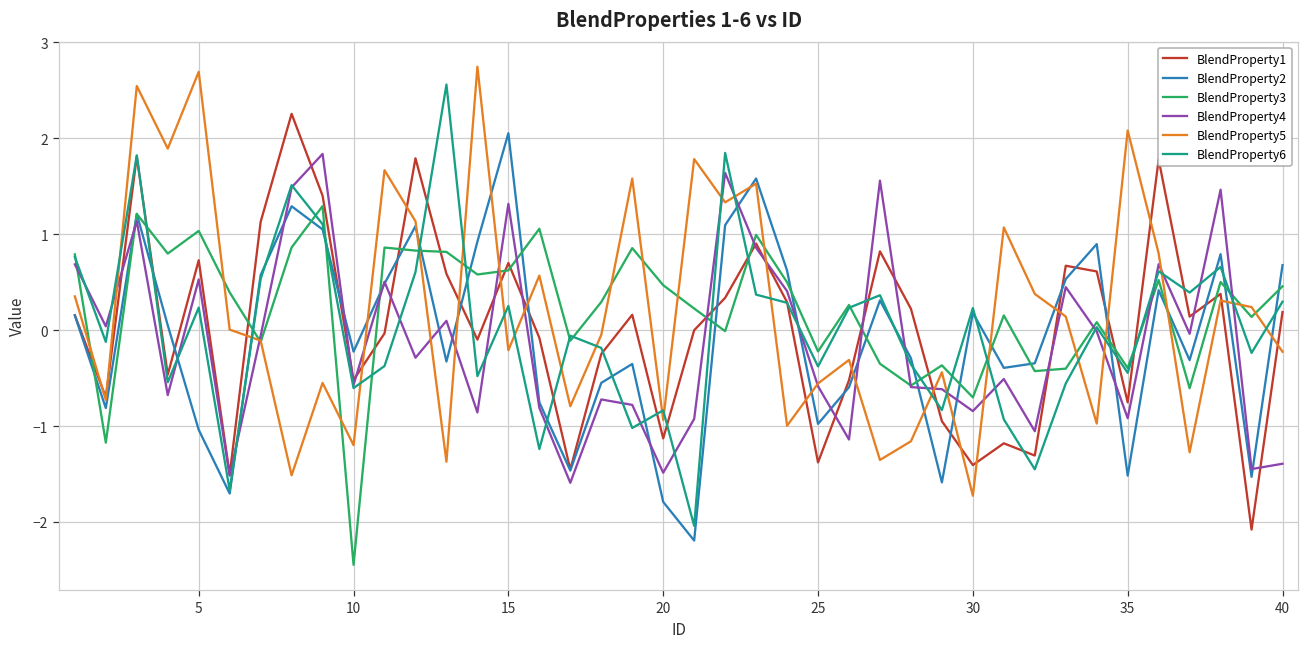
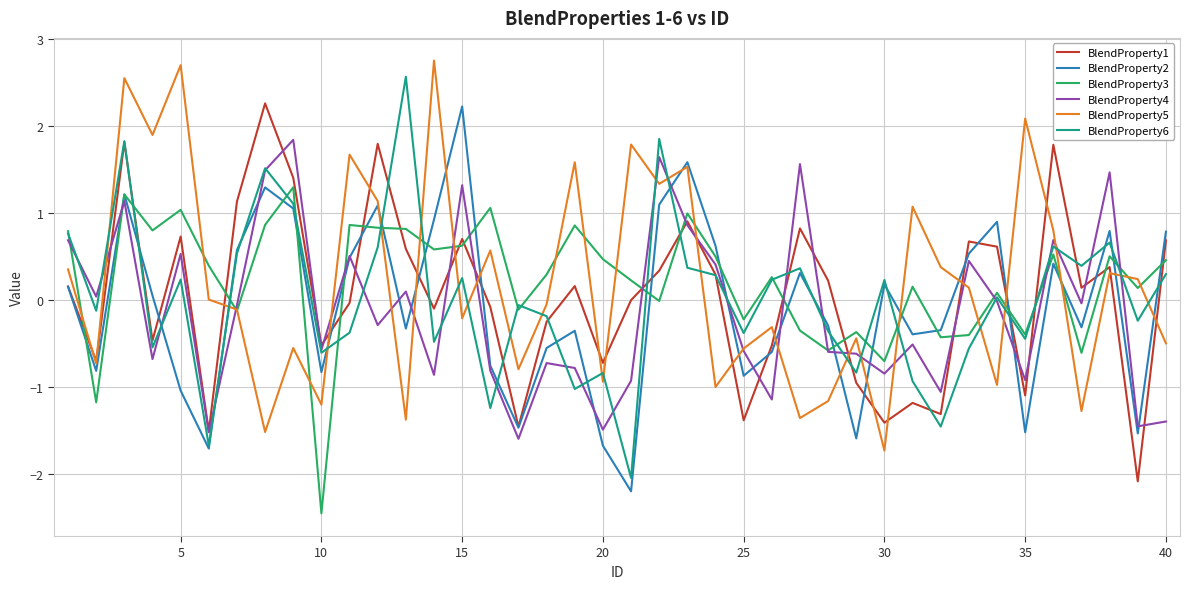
BlendProperty2, 10: -0.2 -> -0.8
BlendProperty2, 15: 2.1 -> 2.2
BlendProperty1, 20: -1.1 -> -0.7
BlendProperty2, 20: -1.8 -> -1.7
BlendProperty2, 25: -1.0 -> -0.9
BlendProperty1, 35: -0.8 -> -1.1
BlendProperty1, 40: 0.2 -> 0.7
BlendProperty2, 40: 0.7 -> 0.8
BlendProperty5, 40: -0.2 -> -0.5
